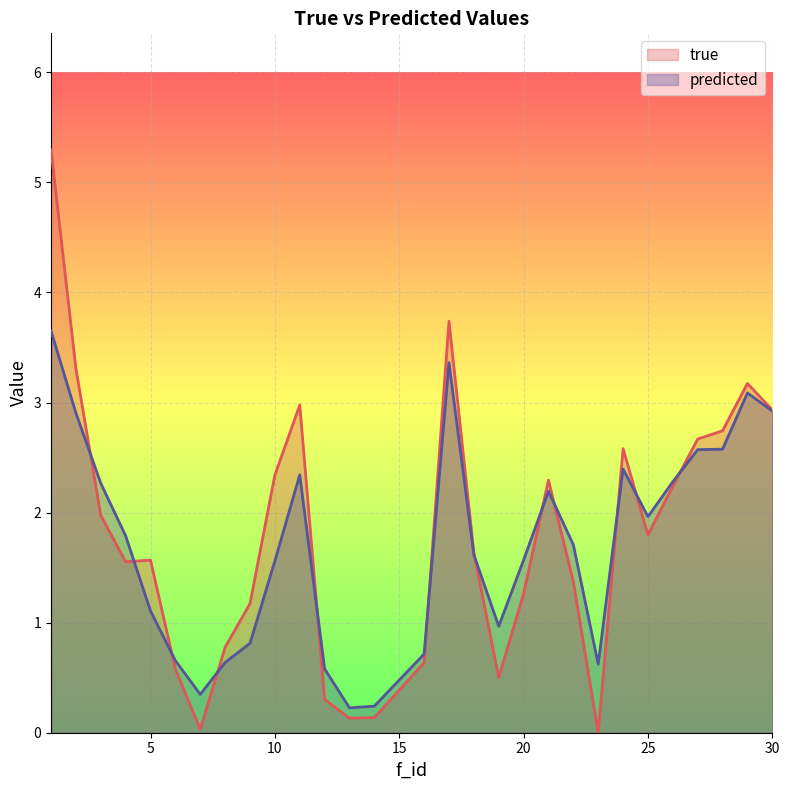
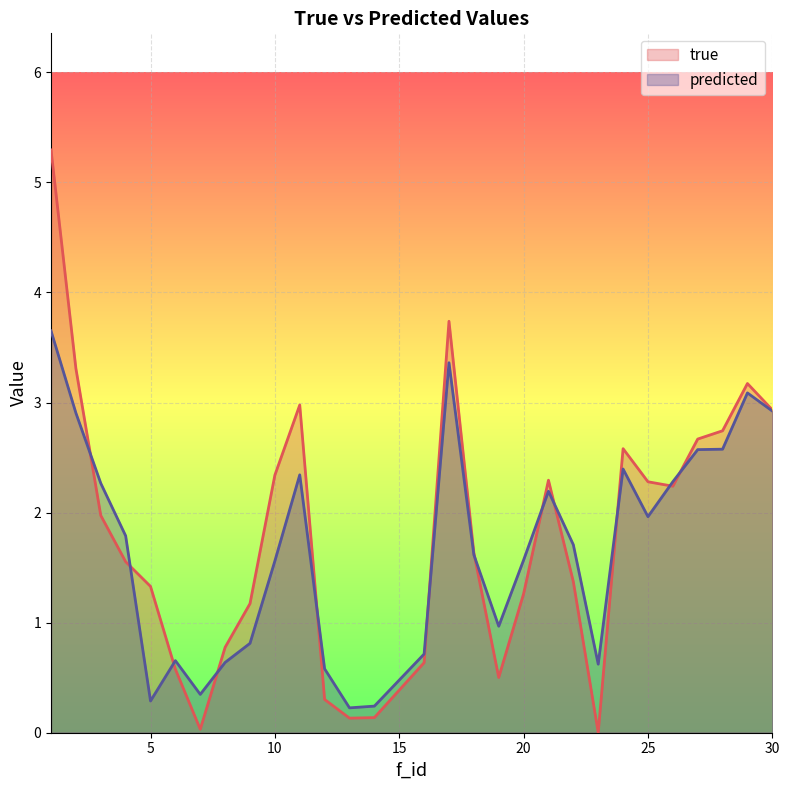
true, 5: 1.57 -> 1.33
predicted, 5: 1.11 -> 0.29
true, 25: 1.80 -> 2.28
